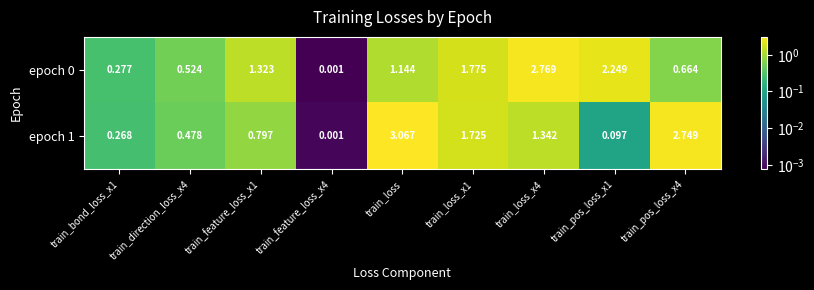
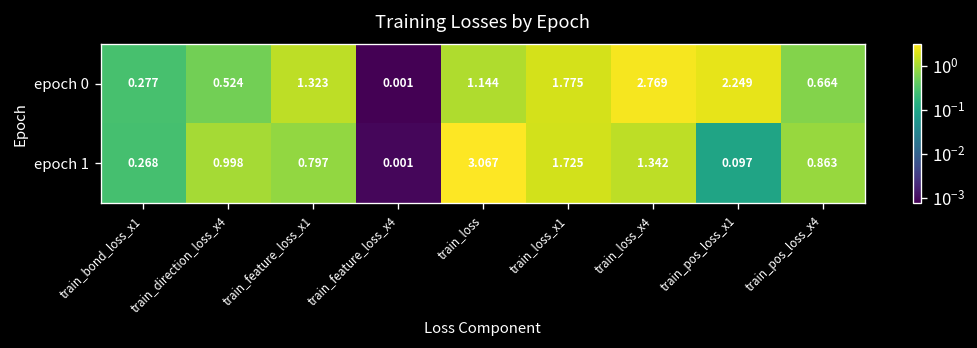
epoch 1, train_direction_loss_x4: 0.478 -> 0.998
epoch 1, train_pos_loss_x4: 2.749 -> 0.863
